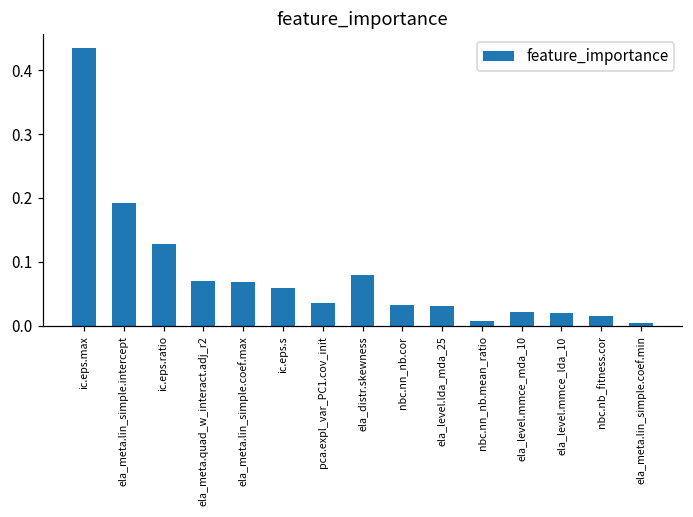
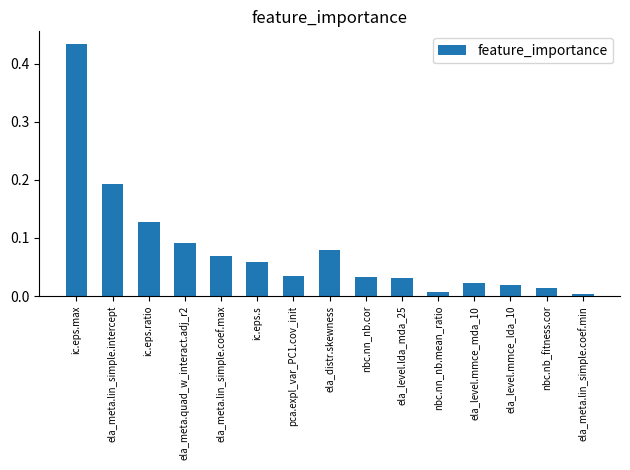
ela_meta.quad_w_interact.adj_r2: 0.07 -> 0.09
